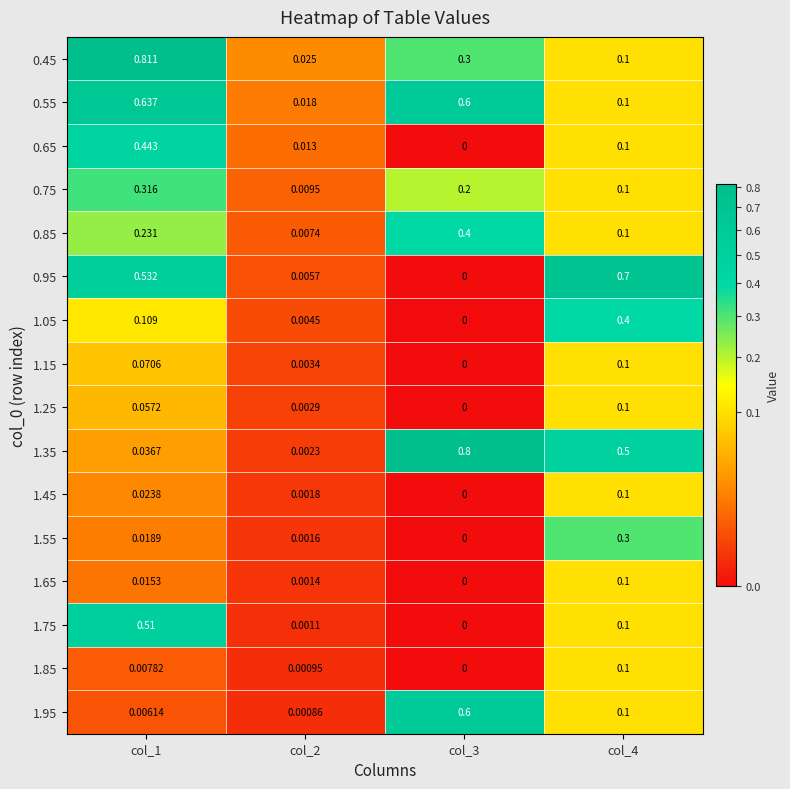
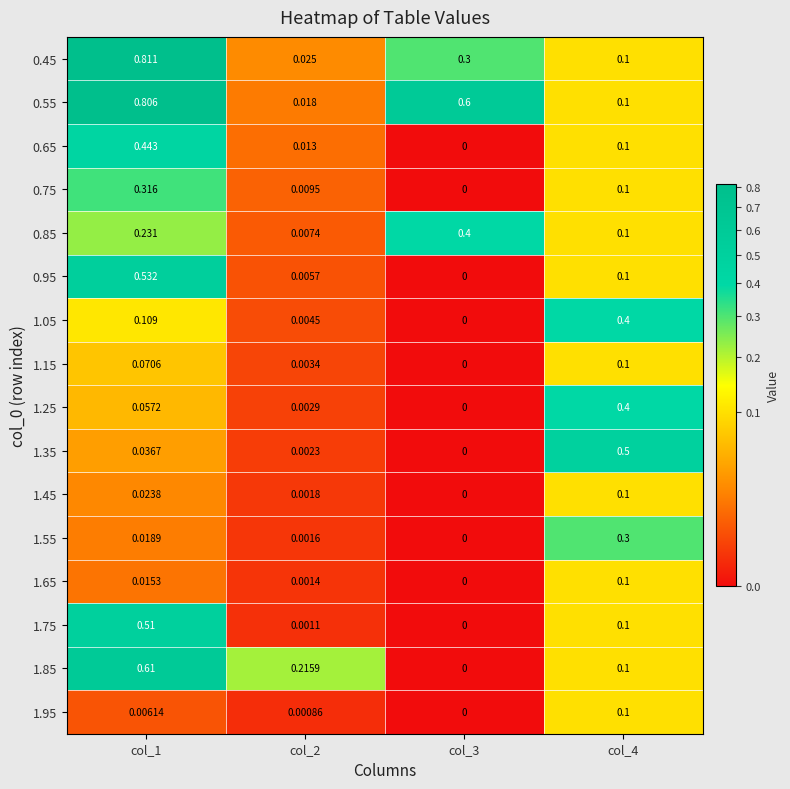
0.55, col_1: 0.637 -> 0.806
0.75, col_3: 0.2 -> 0
0.95, col_4: 0.7 -> 0.1
1.25, col_4: 0.1 -> 0.4
1.35, col_3: 0.8 -> 0
1.85, col_1: 0.00782 -> 0.61
1.85, col_2: 0.00095 -> 0.2159
1.95, col_3: 0.6 -> 0
